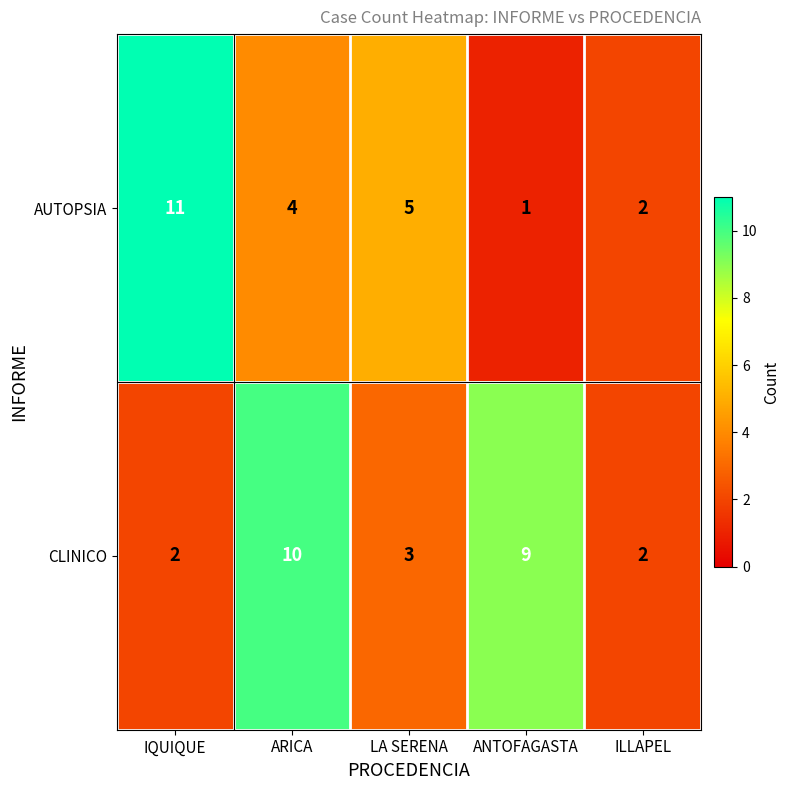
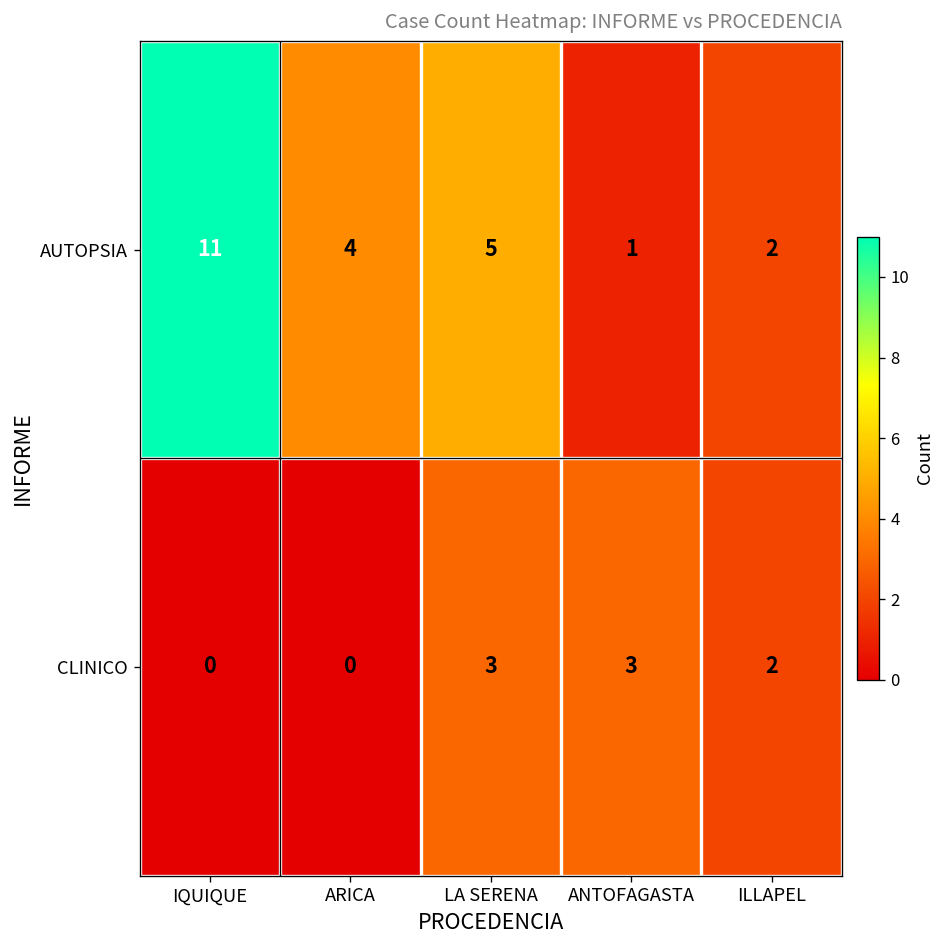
CLINICO, IQUIQUE: 2 -> 0
CLINICO, ARICA: 10 -> 0
CLINICO, ANTOFAGASTA: 9 -> 3
